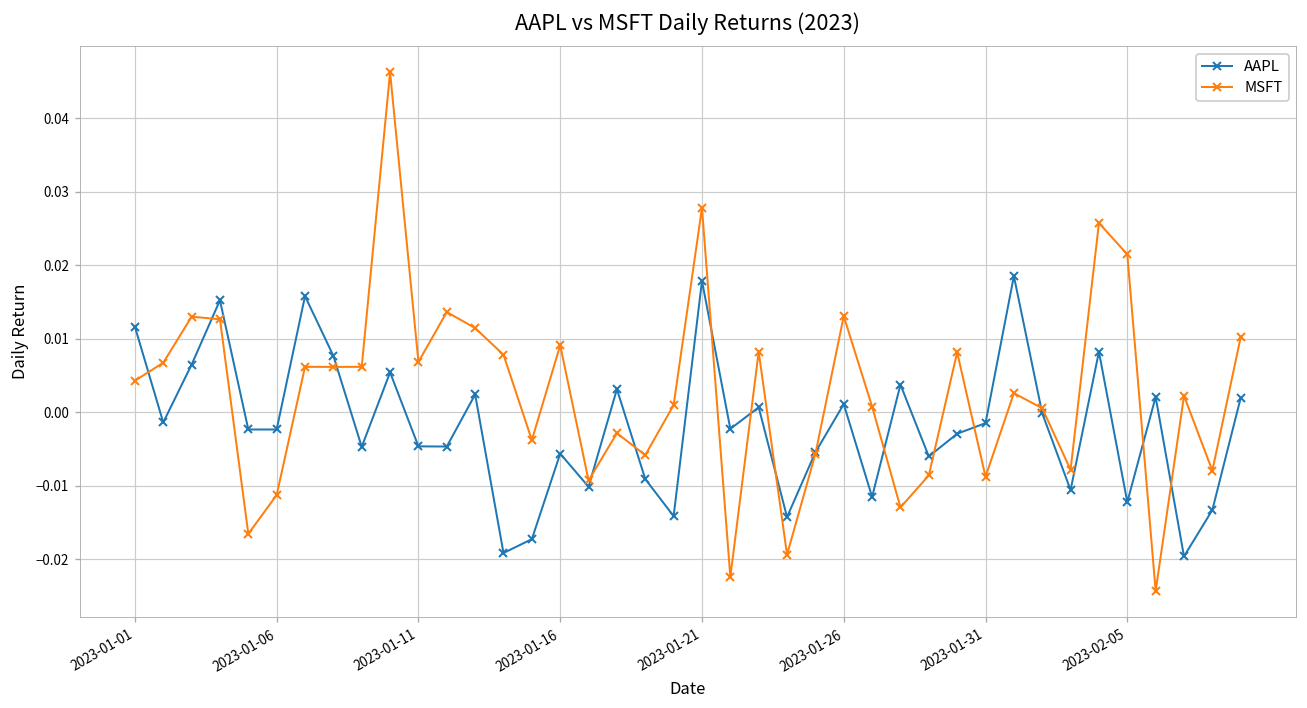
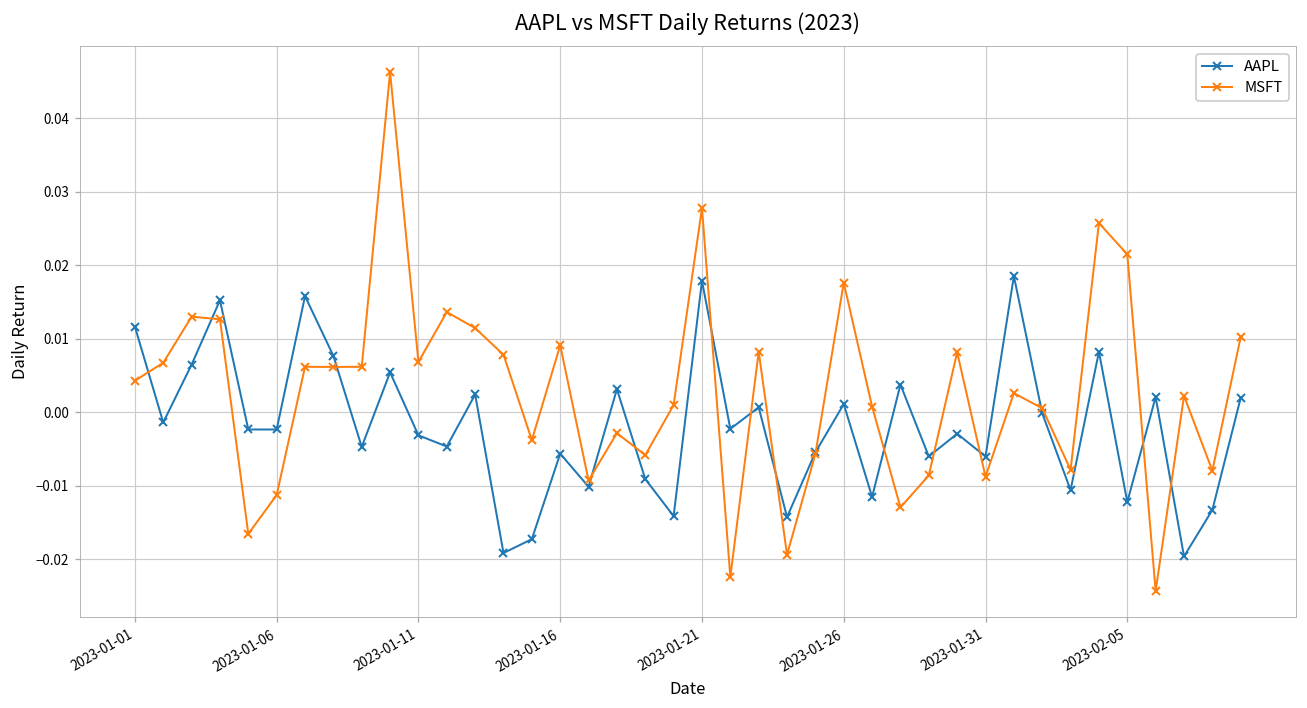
AAPL, 2023-01-11: -0.005 -> -0.003
MSFT, 2023-01-26: 0.013 -> 0.018
AAPL, 2023-01-31: -0.001 -> -0.006
